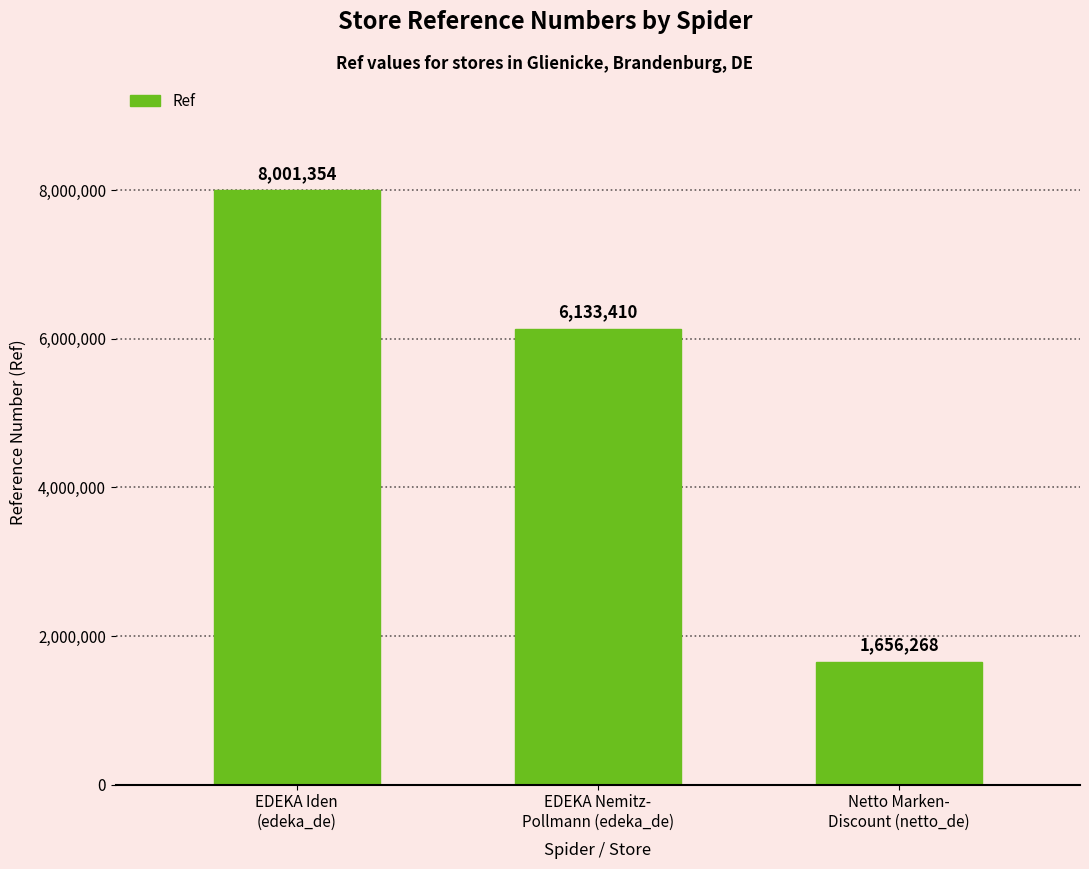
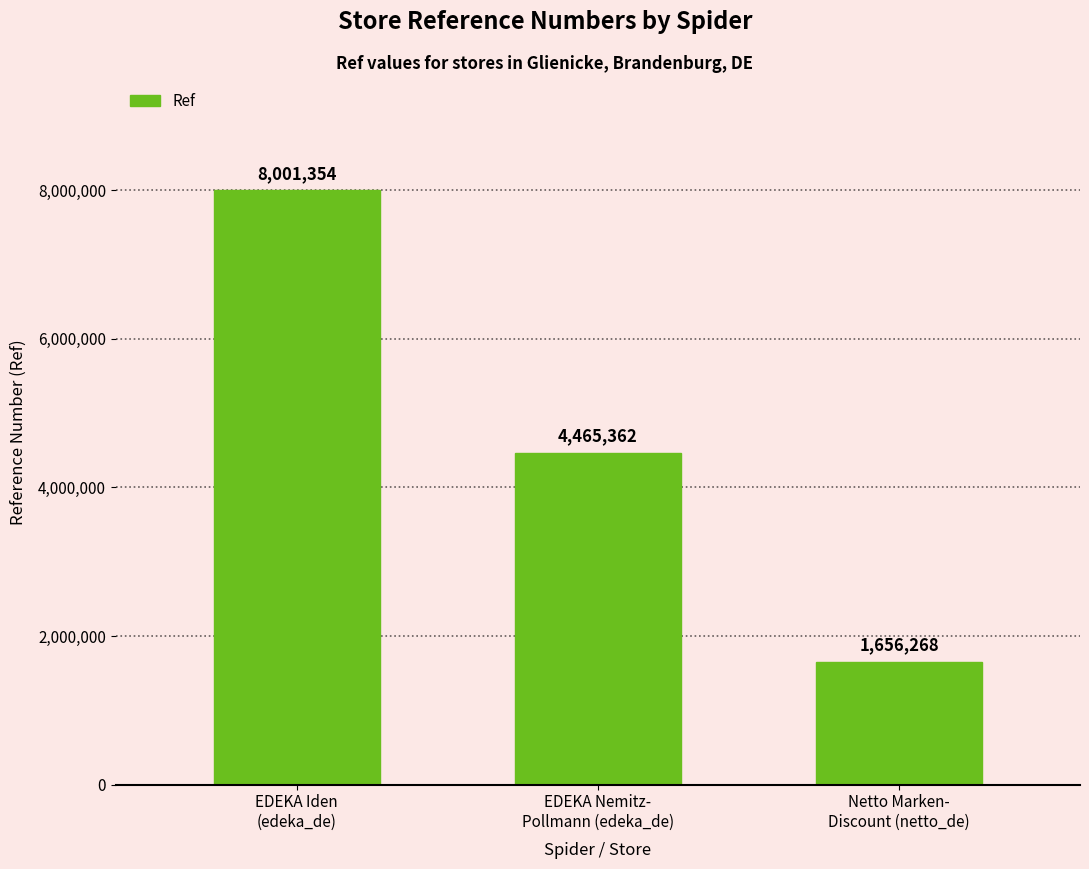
EDEKA Nemitz- Pollmann (edeka_de): 6,133,410 -> 4,465,362
